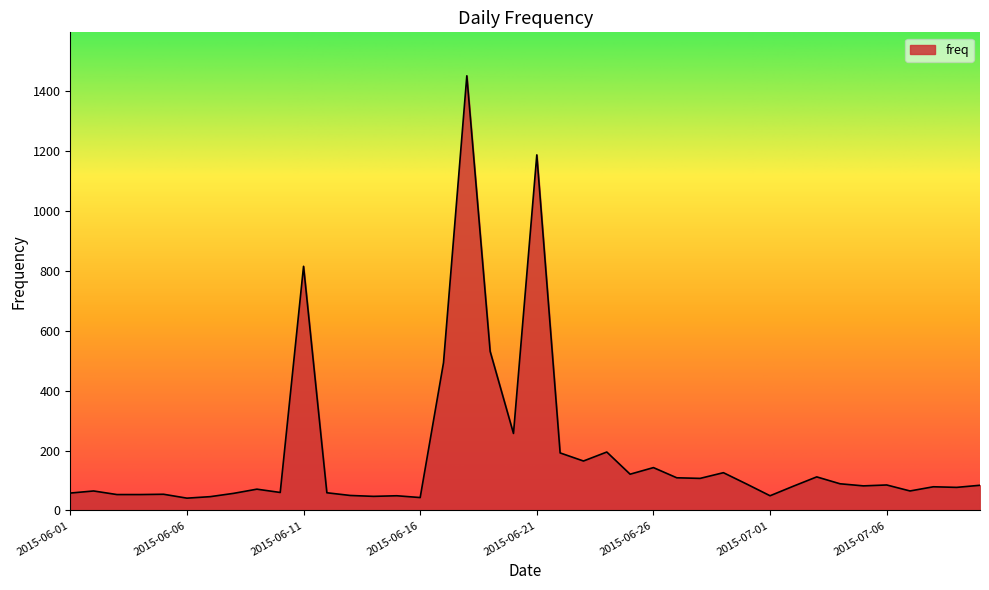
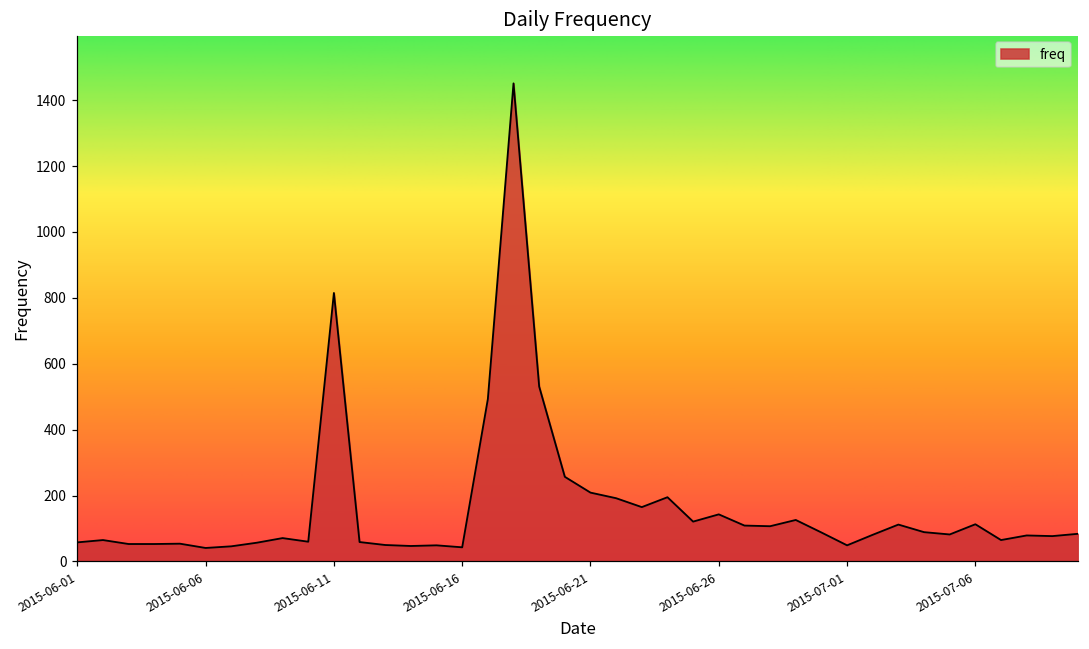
2015-06-21: 1190 -> 210
2015-07-06: 90 -> 110
